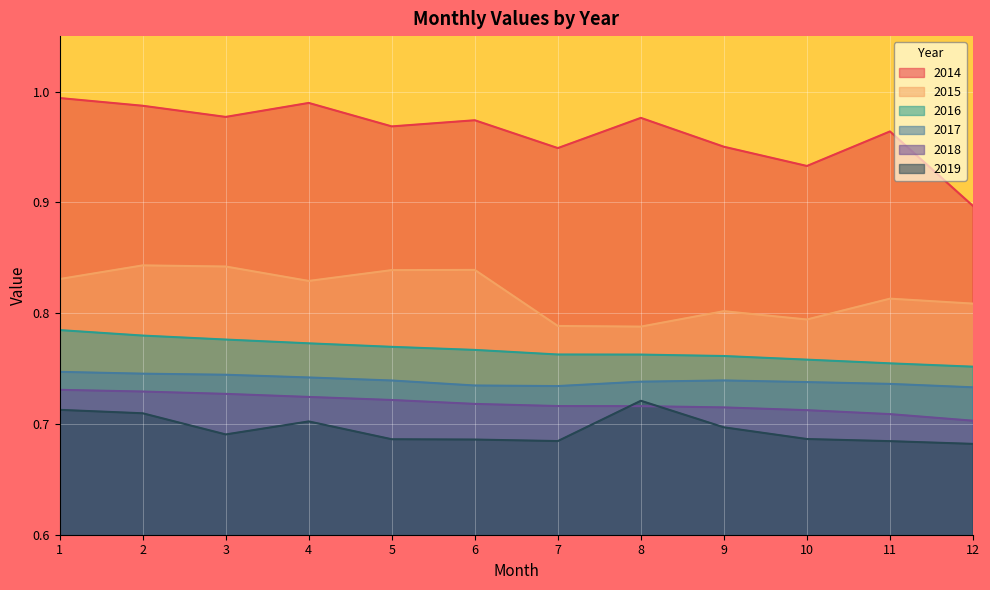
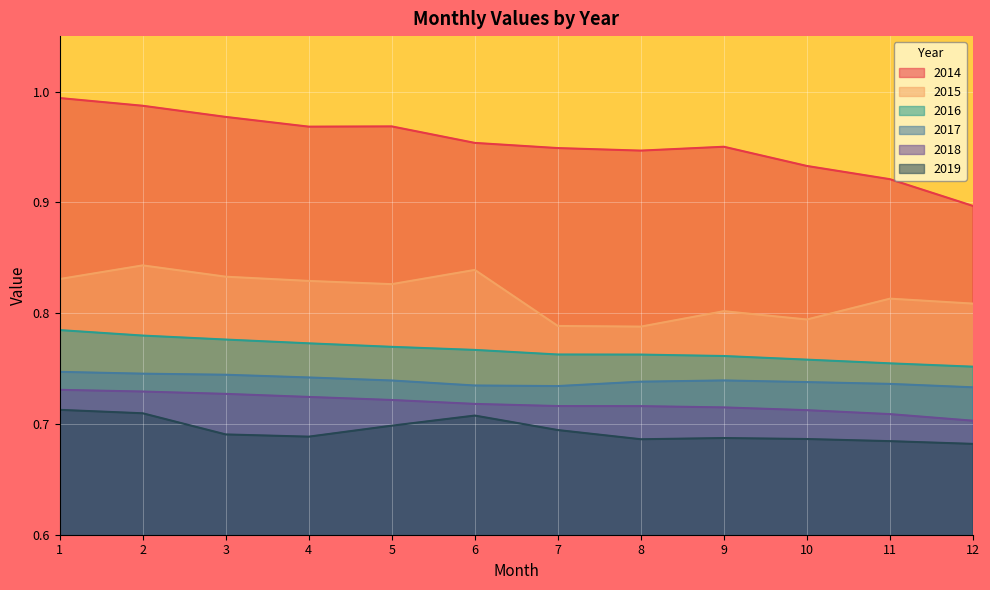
2015, 3: 0.842 -> 0.833
2014, 4: 0.990 -> 0.968
2019, 4: 0.702 -> 0.689
2015, 5: 0.839 -> 0.826
2019, 5: 0.686 -> 0.698
2014, 6: 0.974 -> 0.954
2019, 6: 0.686 -> 0.708
2019, 7: 0.685 -> 0.694
2014, 8: 0.976 -> 0.947
2019, 8: 0.721 -> 0.686
2019, 9: 0.697 -> 0.687
2014, 11: 0.964 -> 0.921
